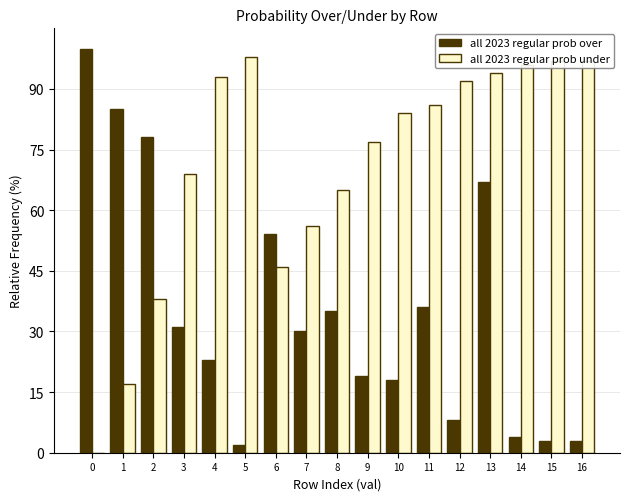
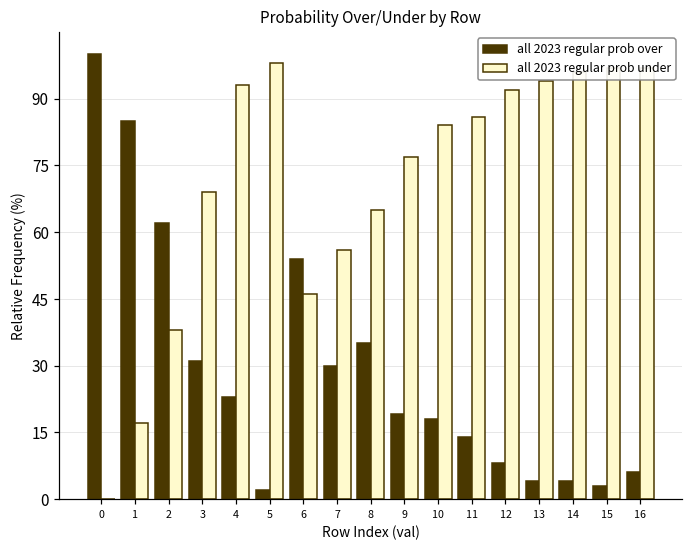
all 2023 regular prob over, 2: 78 -> 62
all 2023 regular prob over, 11: 36 -> 14
all 2023 regular prob over, 13: 67 -> 4
all 2023 regular prob over, 16: 3 -> 6
